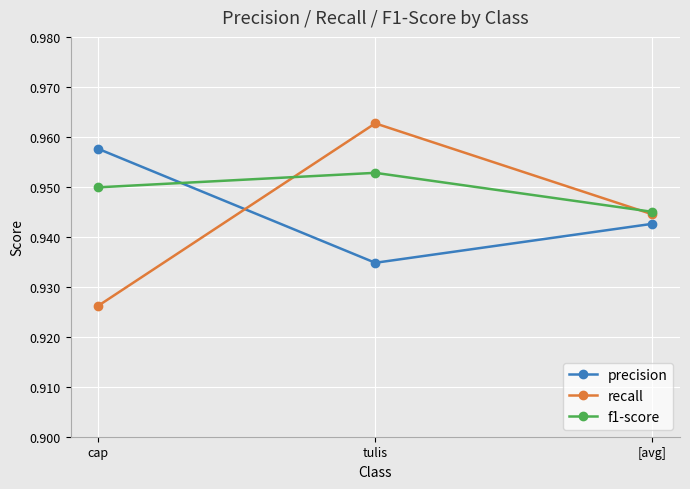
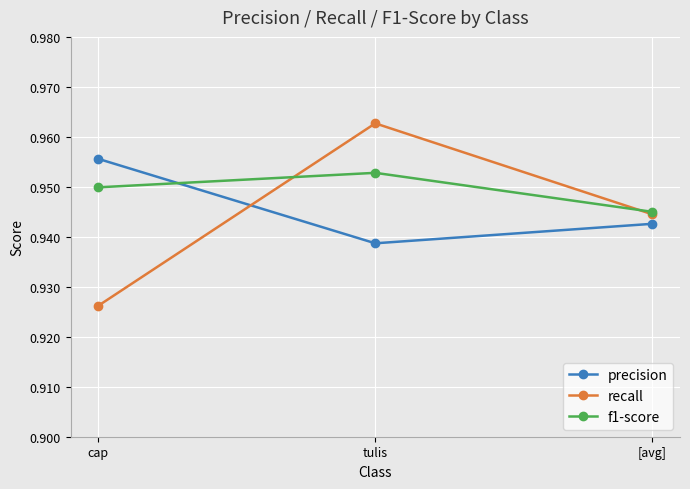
precision, cap: 0.958 -> 0.956
precision, tulis: 0.935 -> 0.939
